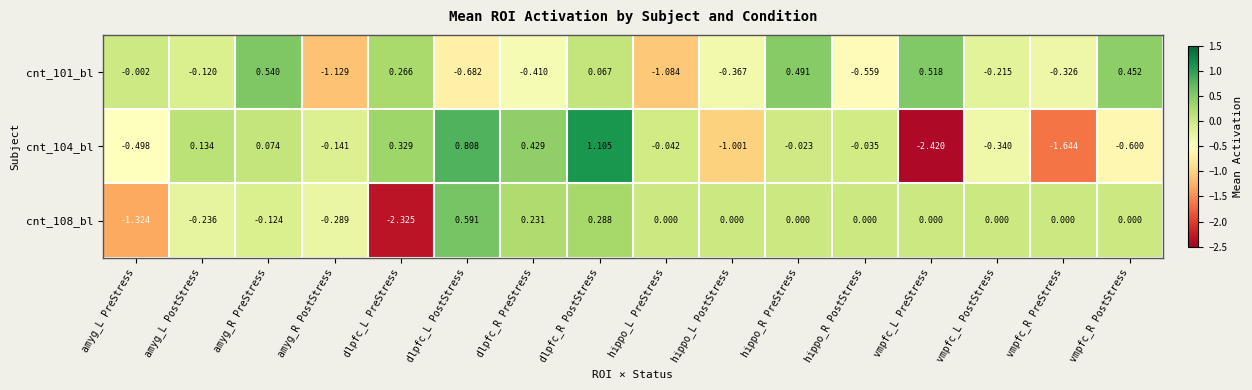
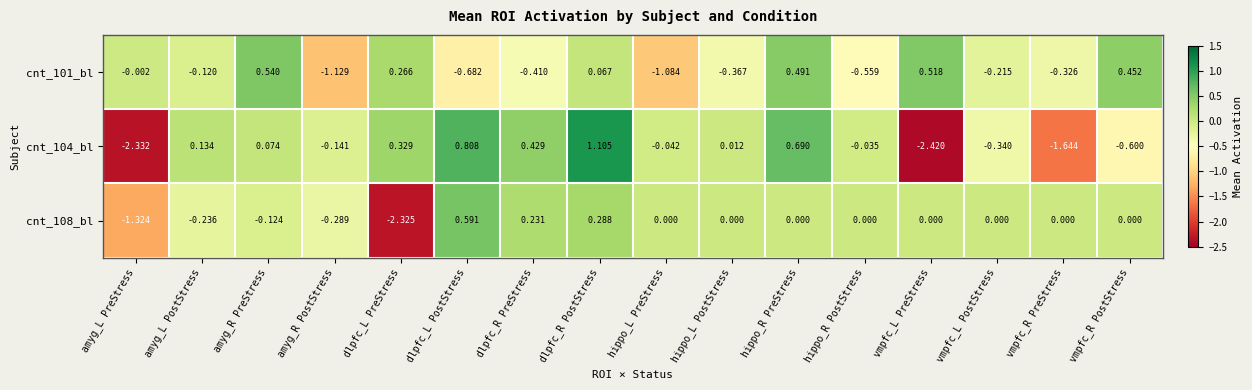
cnt_104_bl, amyg_L PreStress: -0.498 -> -2.332
cnt_104_bl, hippo_L PostStress: -1.001 -> 0.012
cnt_104_bl, hippo_R PreStress: -0.023 -> 0.690
